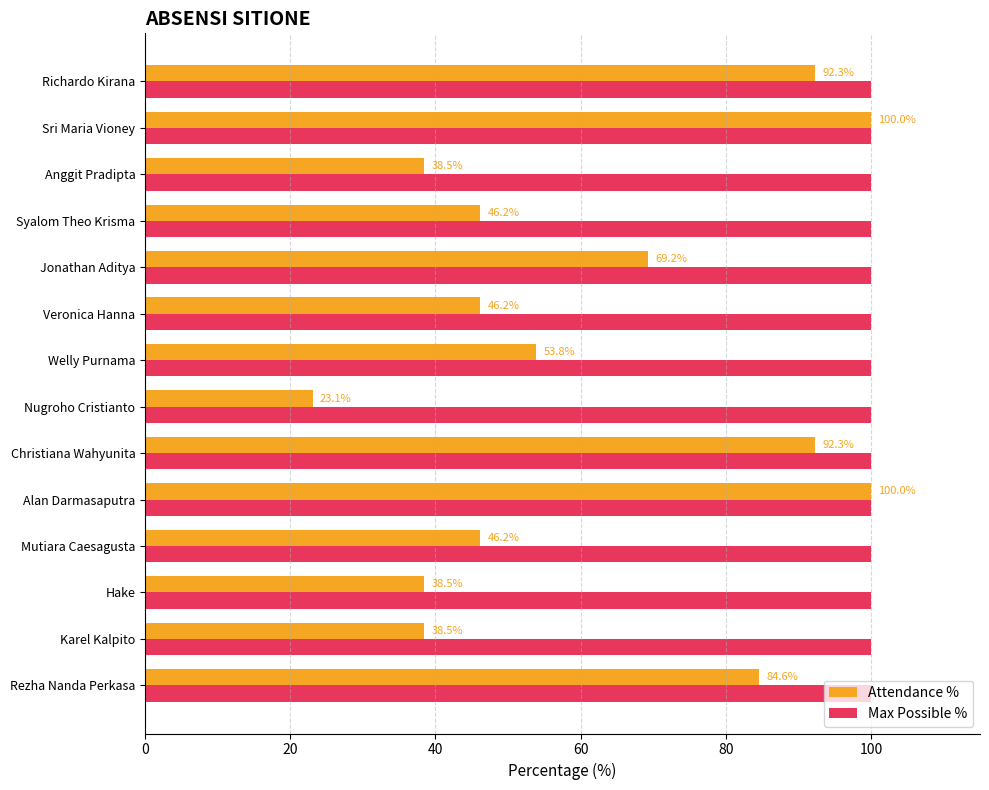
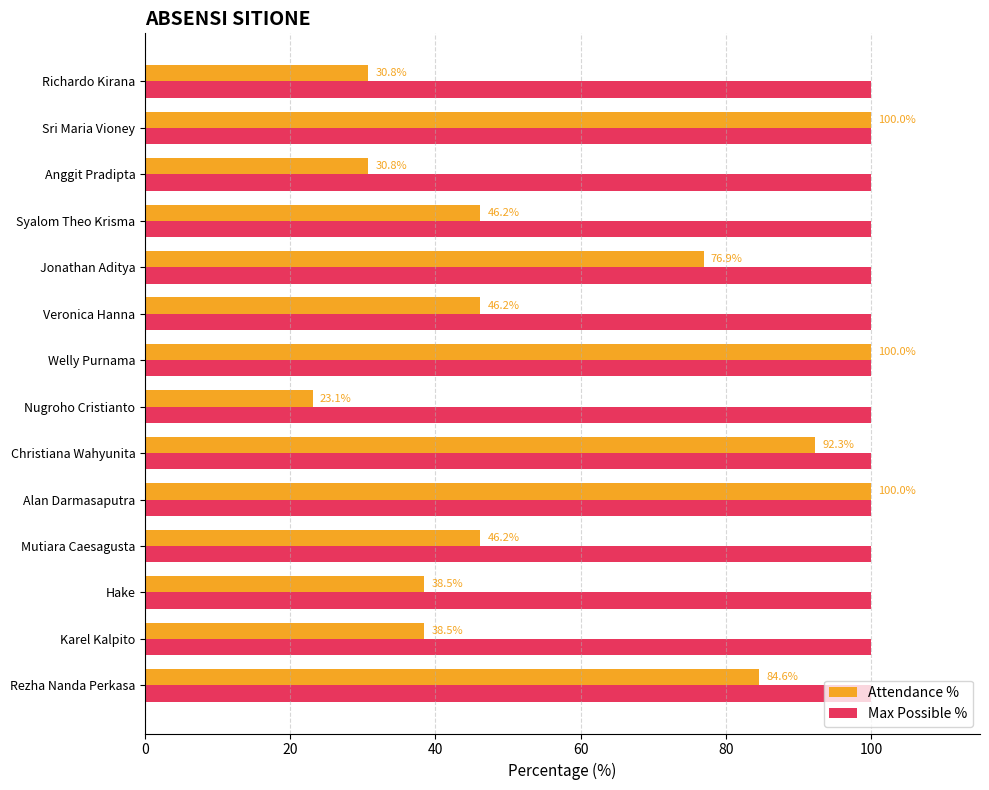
Attendance %, Richardo Kirana: 92.3% -> 30.8%
Attendance %, Anggit Pradipta: 38.5% -> 30.8%
Attendance %, Jonathan Aditya: 69.2% -> 76.9%
Attendance %, Welly Purnama: 53.8% -> 100.0%
